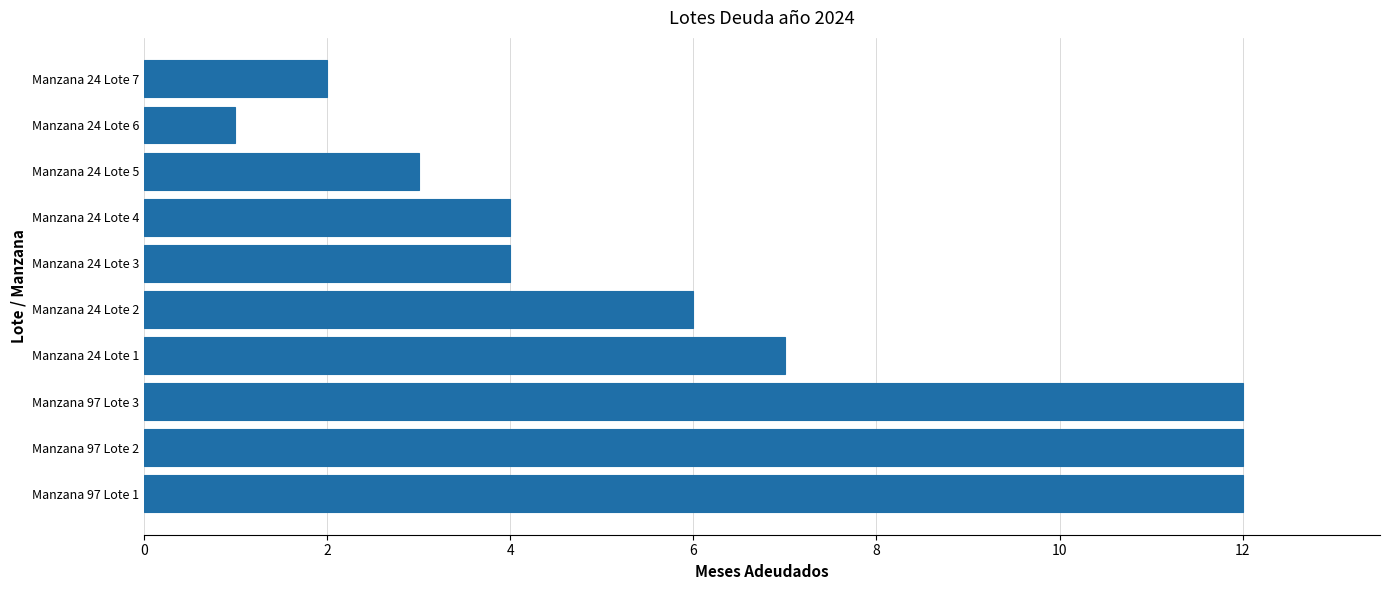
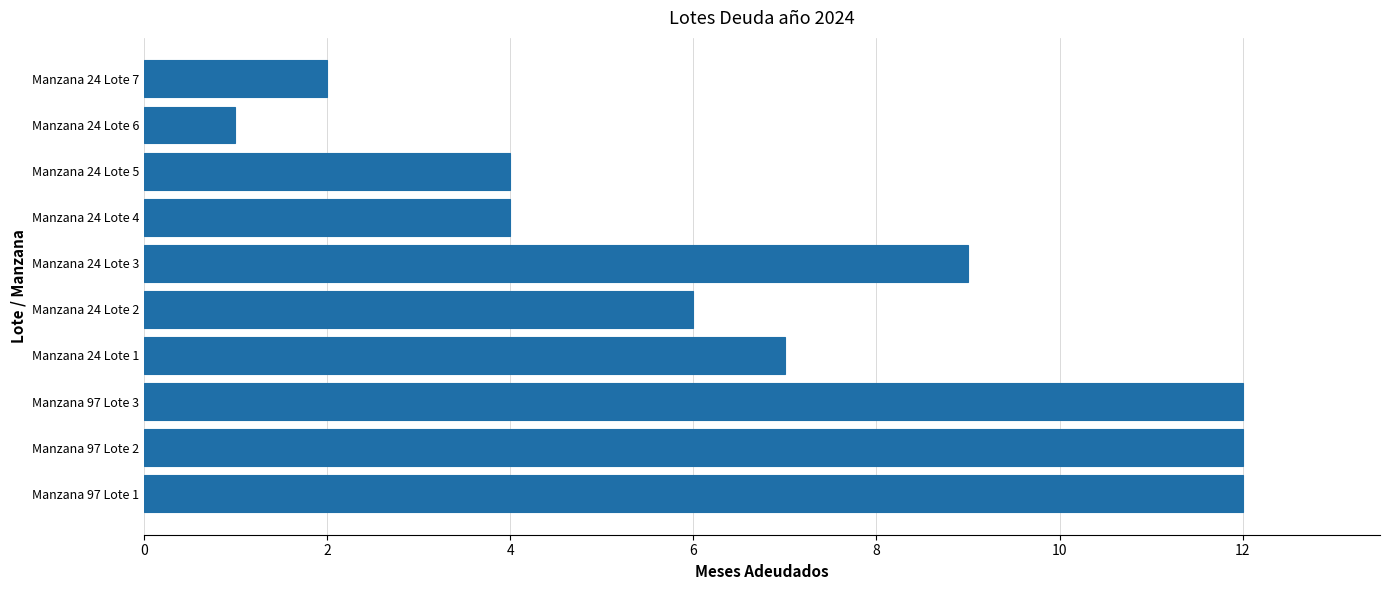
Manzana 24 Lote 5: 3 -> 4
Manzana 24 Lote 3: 4 -> 9
